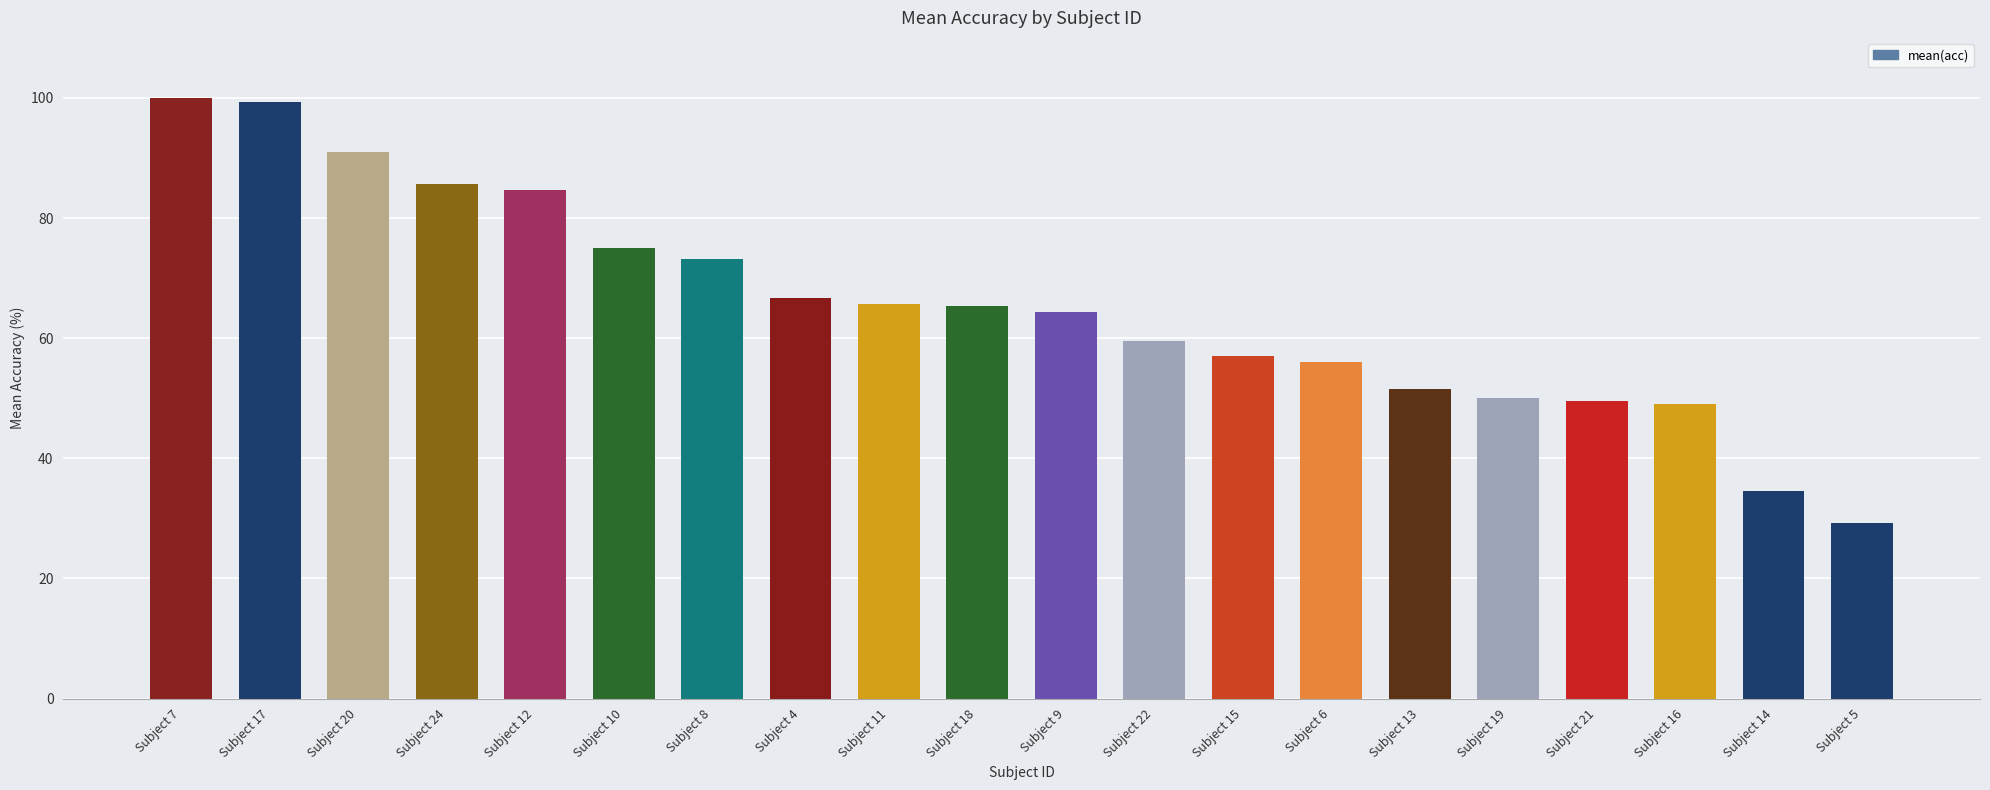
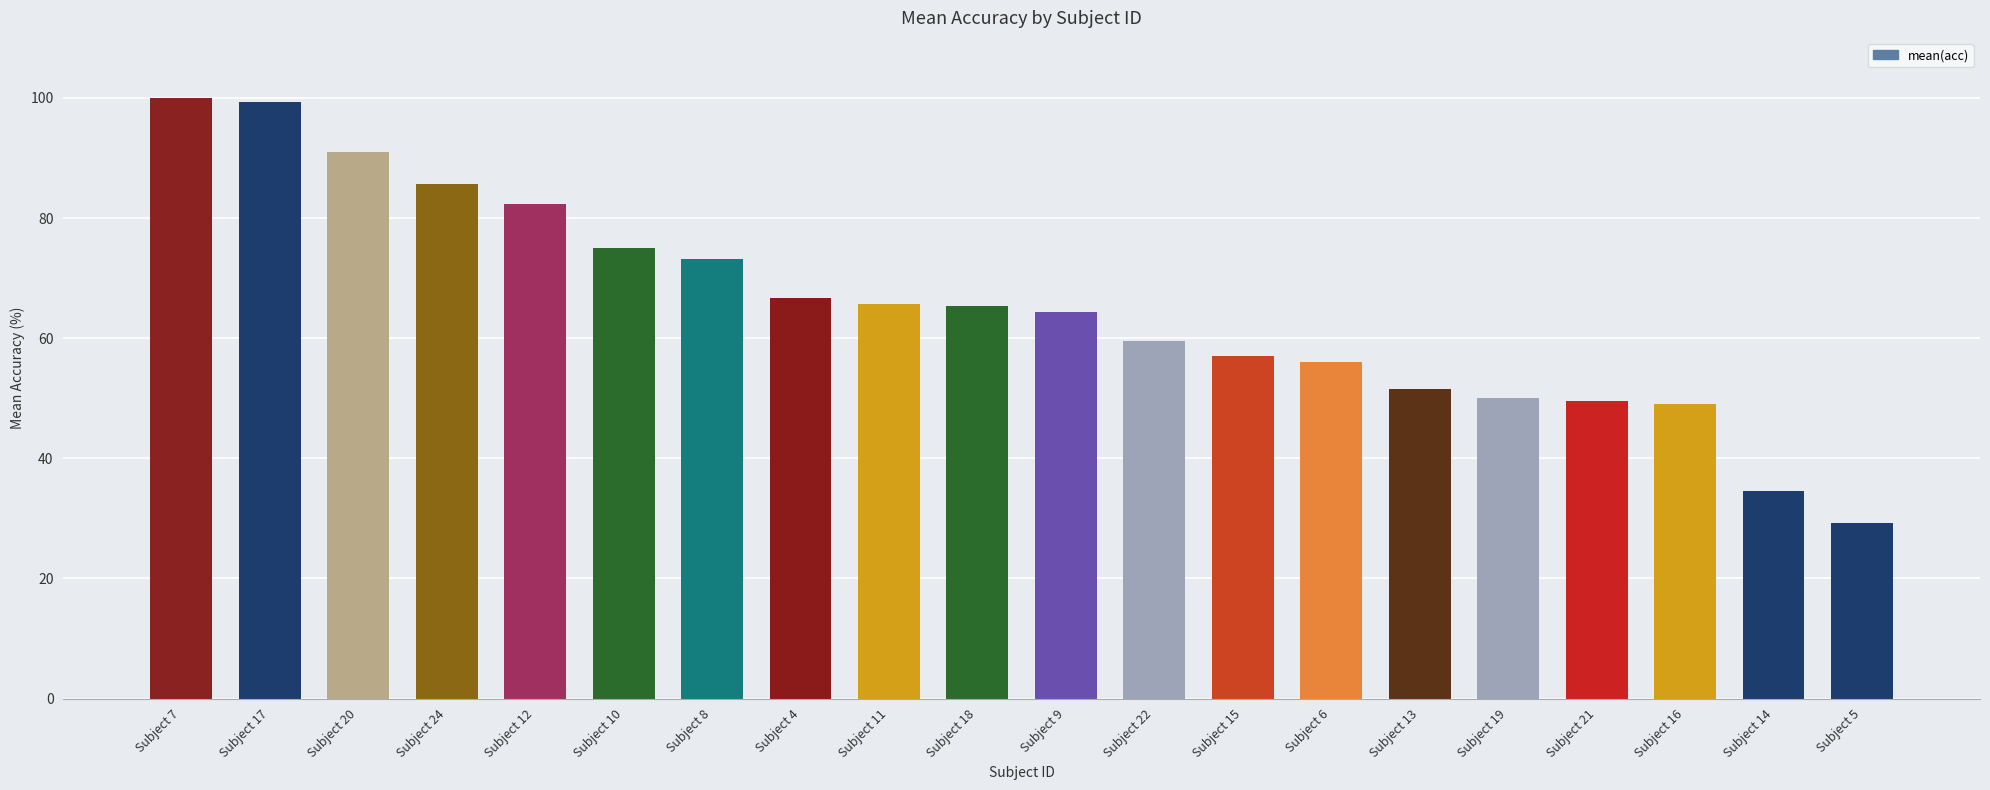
Subject 12: 85 -> 82
